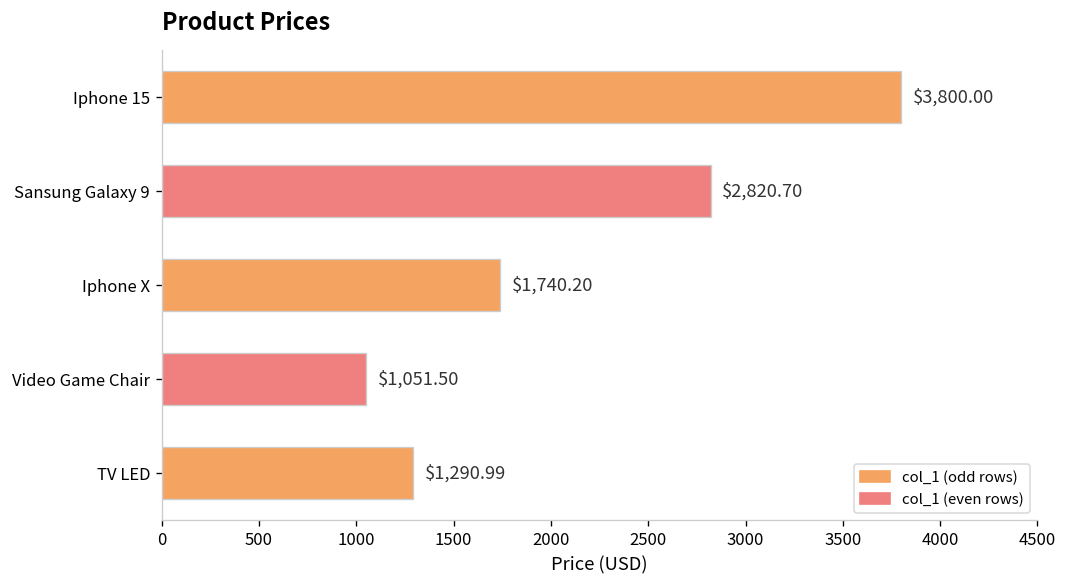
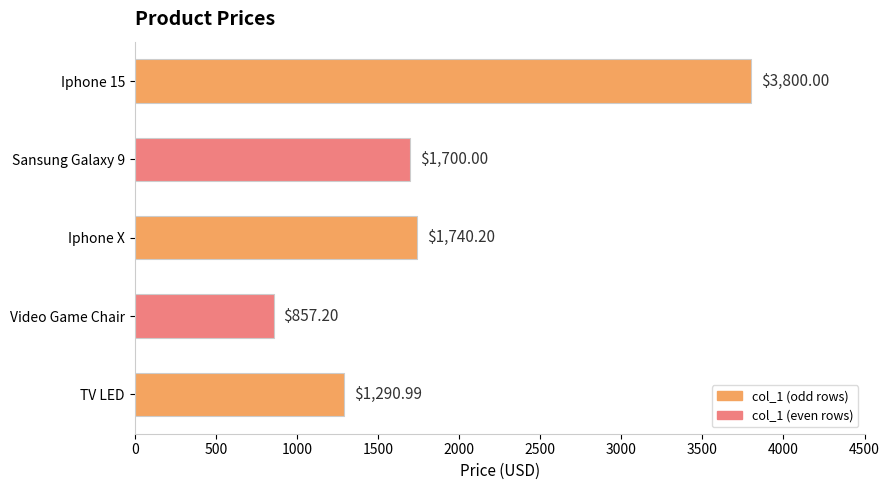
Sansung Galaxy 9: $2,820.70 -> $1,700.00
Video Game Chair: $1,051.50 -> $857.20
